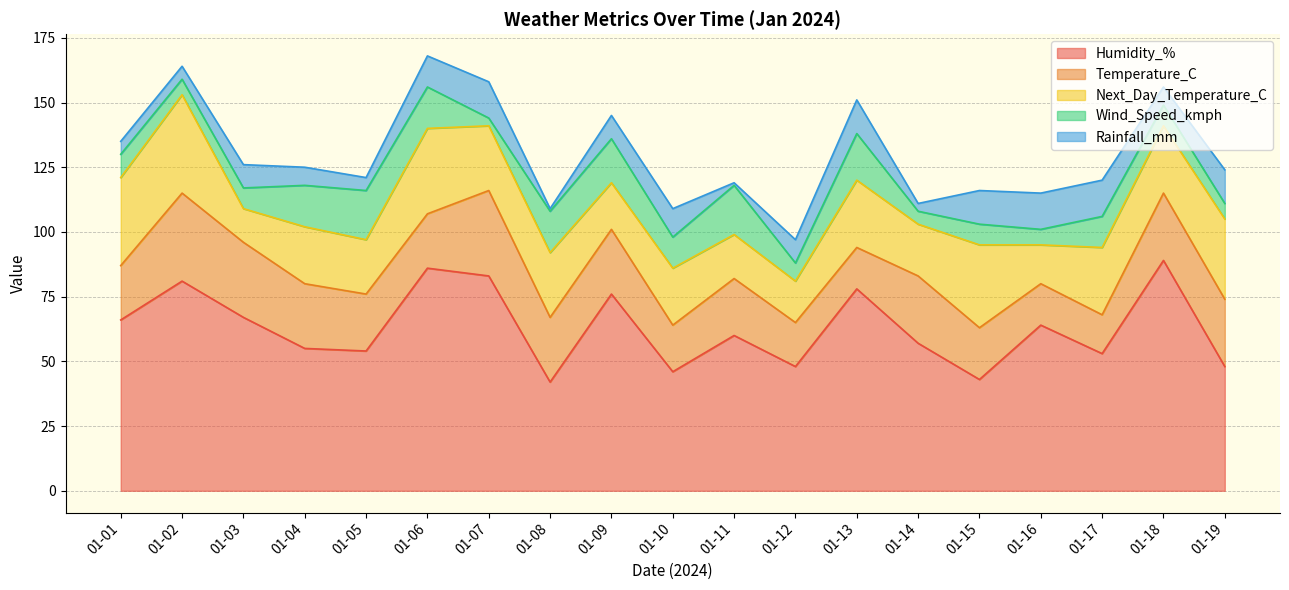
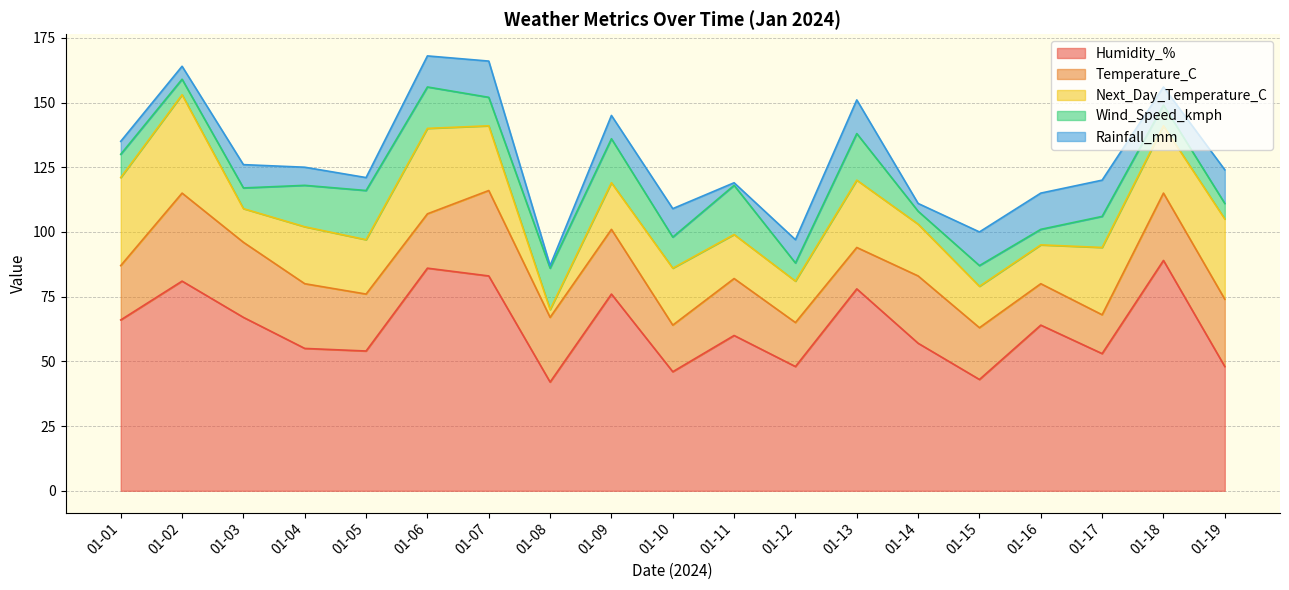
Wind_Speed_kmph, 01-07: 3 -> 11
Next_Day_Temperature_C, 01-08: 25 -> 3
Next_Day_Temperature_C, 01-15: 32 -> 16
